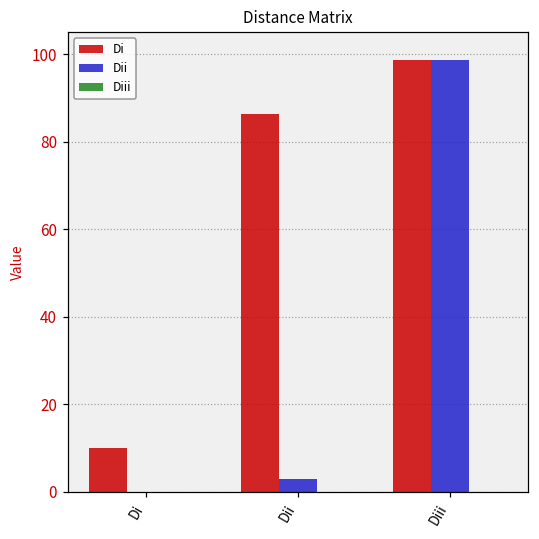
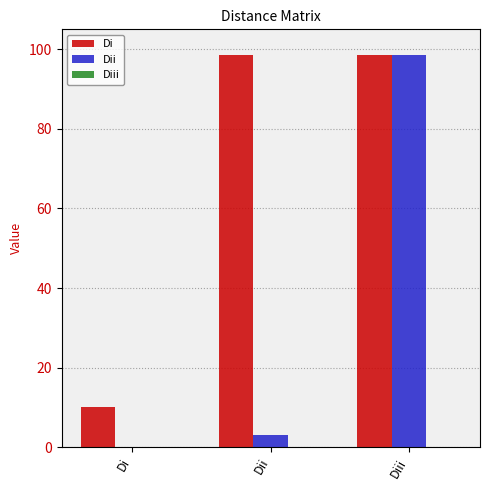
Di, Dii: 86 -> 99
